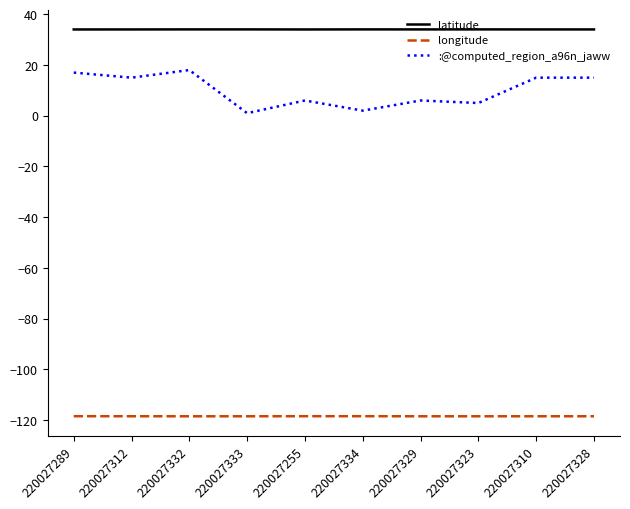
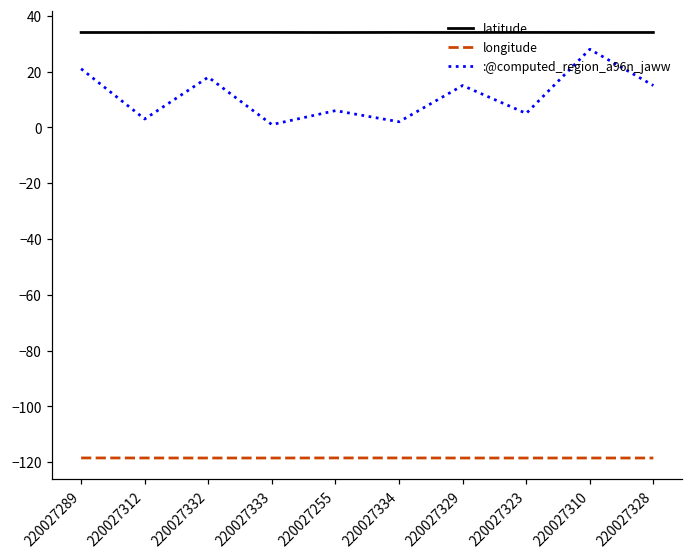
:@computed_region_a96n_jaww, 220027289: 17 -> 21
:@computed_region_a96n_jaww, 220027312: 15 -> 3
:@computed_region_a96n_jaww, 220027329: 6 -> 15
:@computed_region_a96n_jaww, 220027310: 15 -> 28
